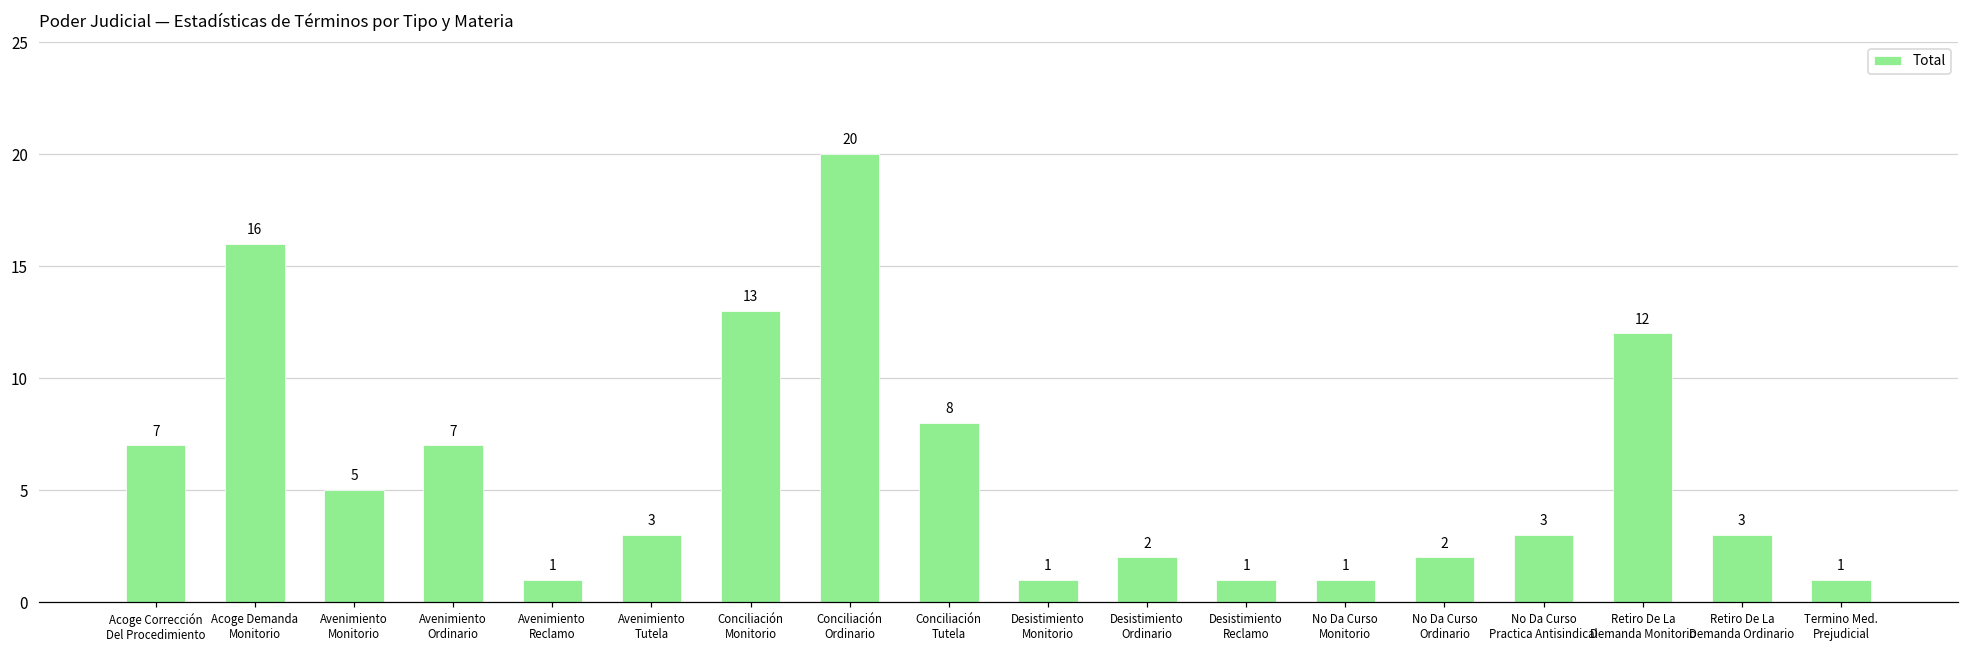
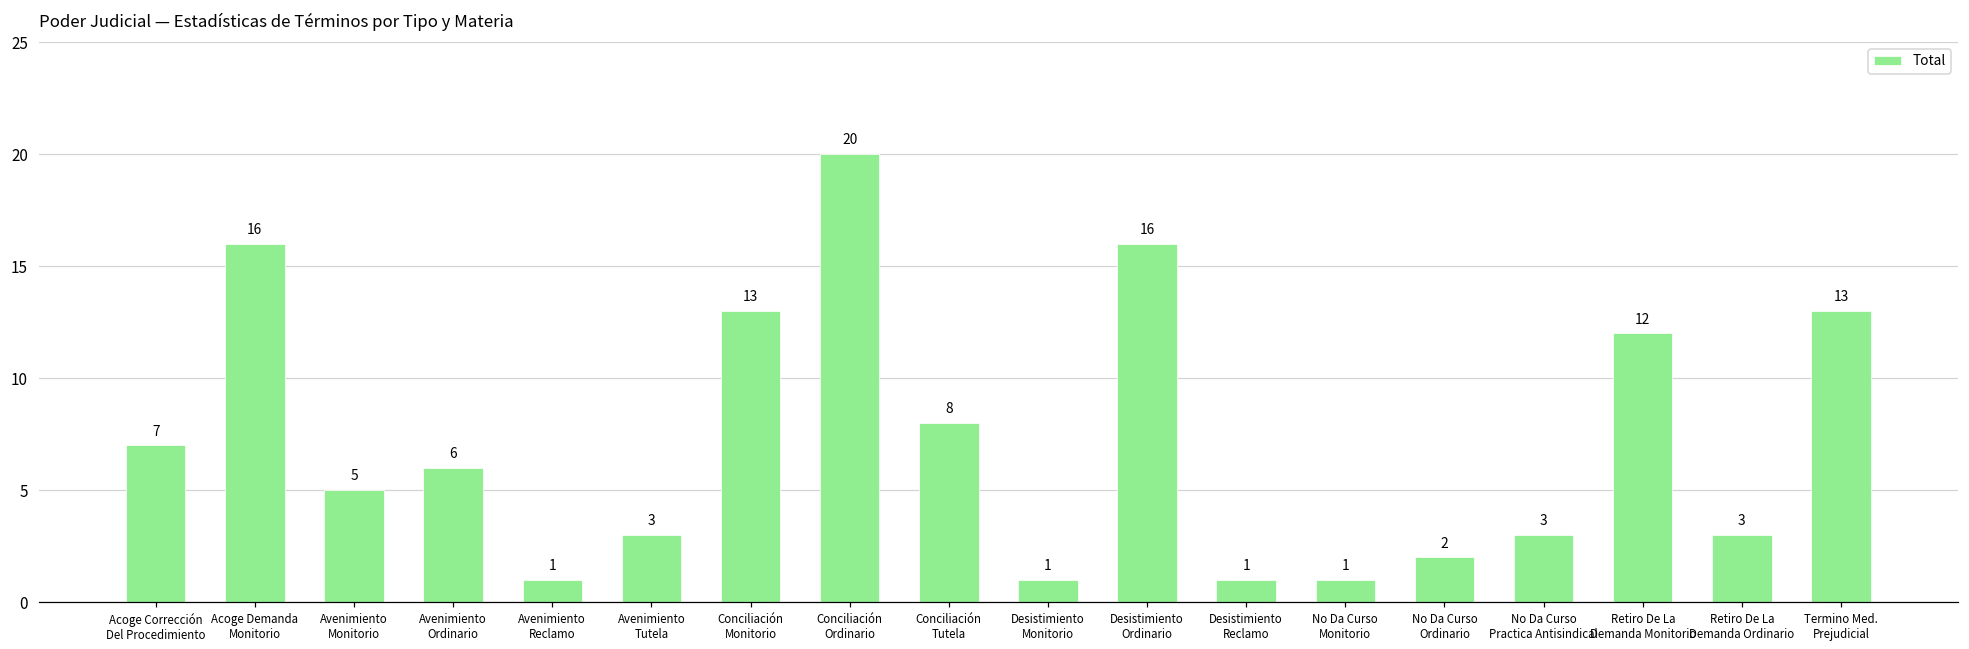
Avenimiento Ordinario: 7 -> 6
Desistimiento Ordinario: 2 -> 16
Termino Med. Prejudicial: 1 -> 13
